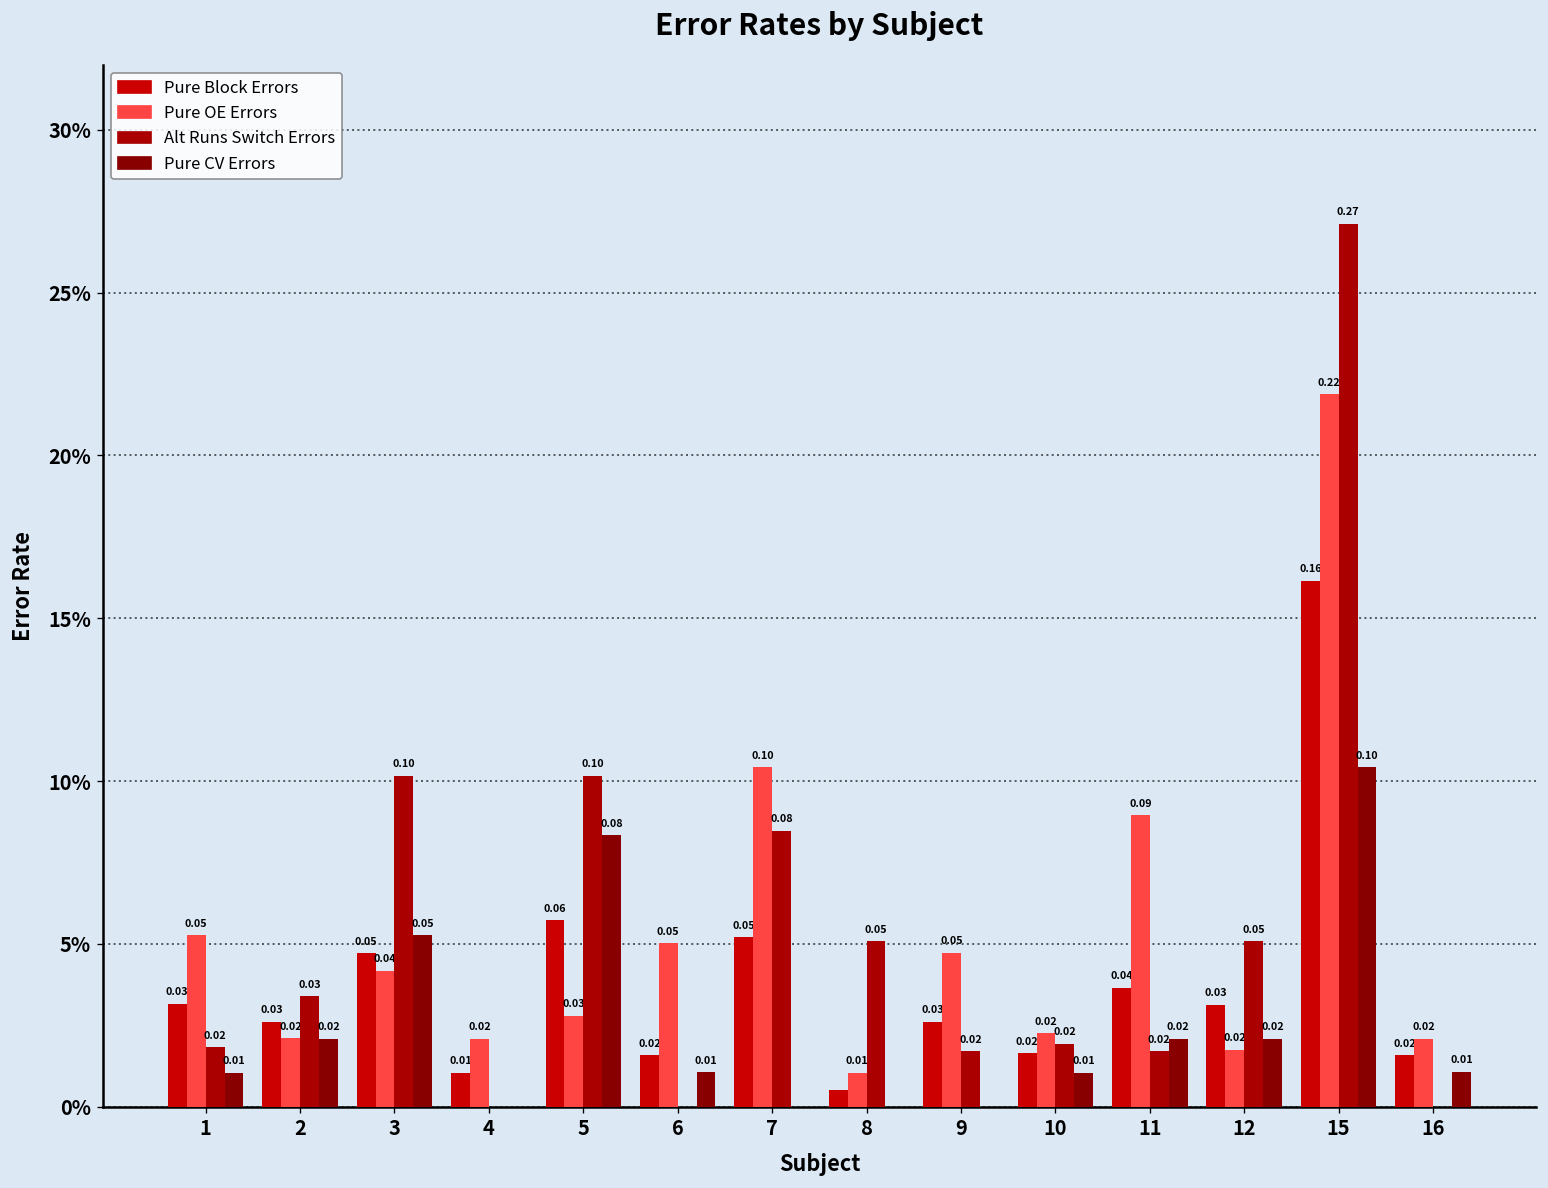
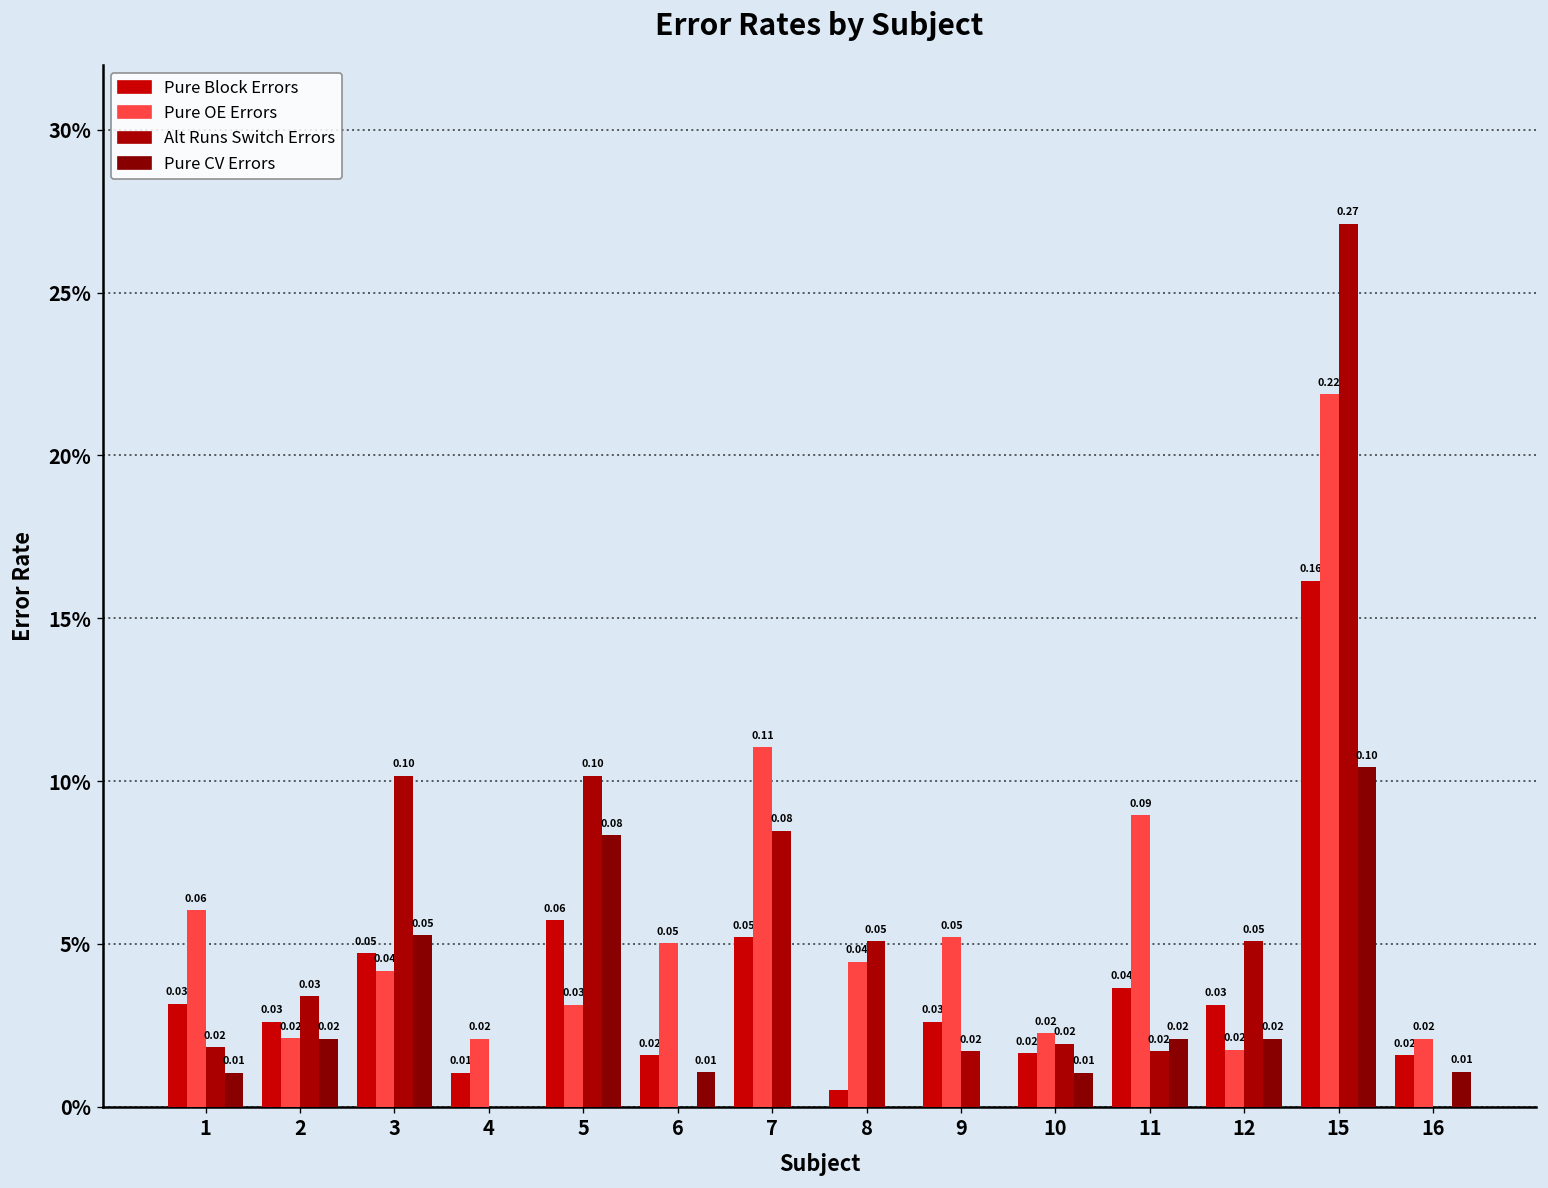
Pure OE Errors, 1: 0.05 -> 0.06
Pure OE Errors, 5: 2.8% -> 3.1%
Pure OE Errors, 7: 0.10 -> 0.11
Pure OE Errors, 8: 0.01 -> 0.04
Pure OE Errors, 9: 4.7% -> 5.2%
